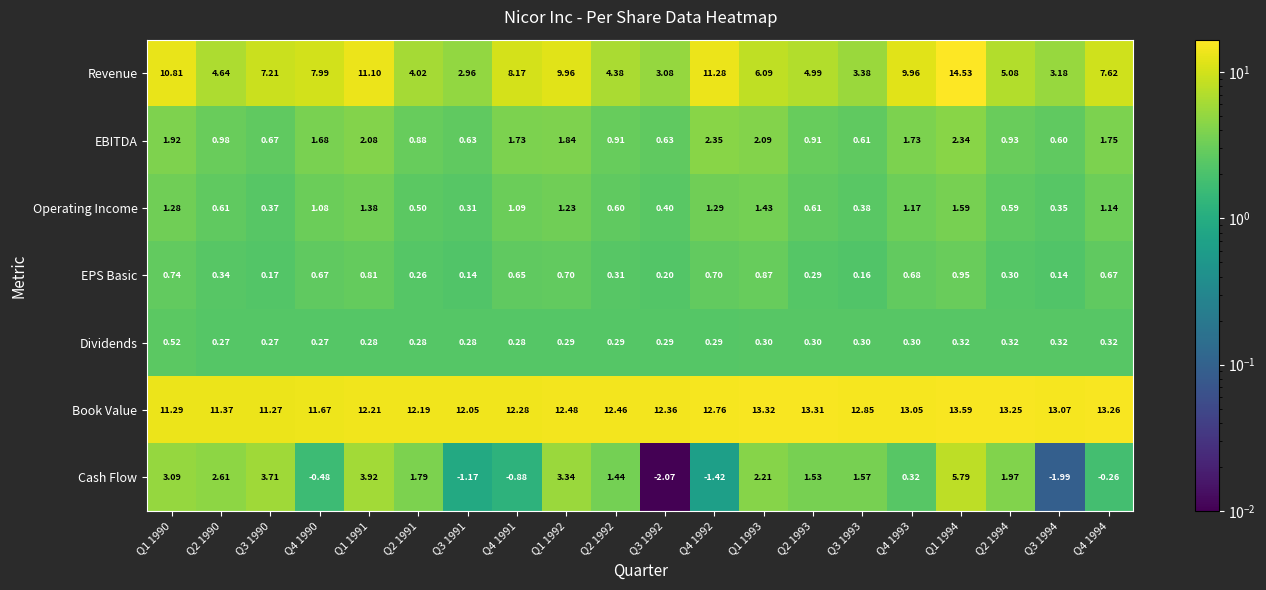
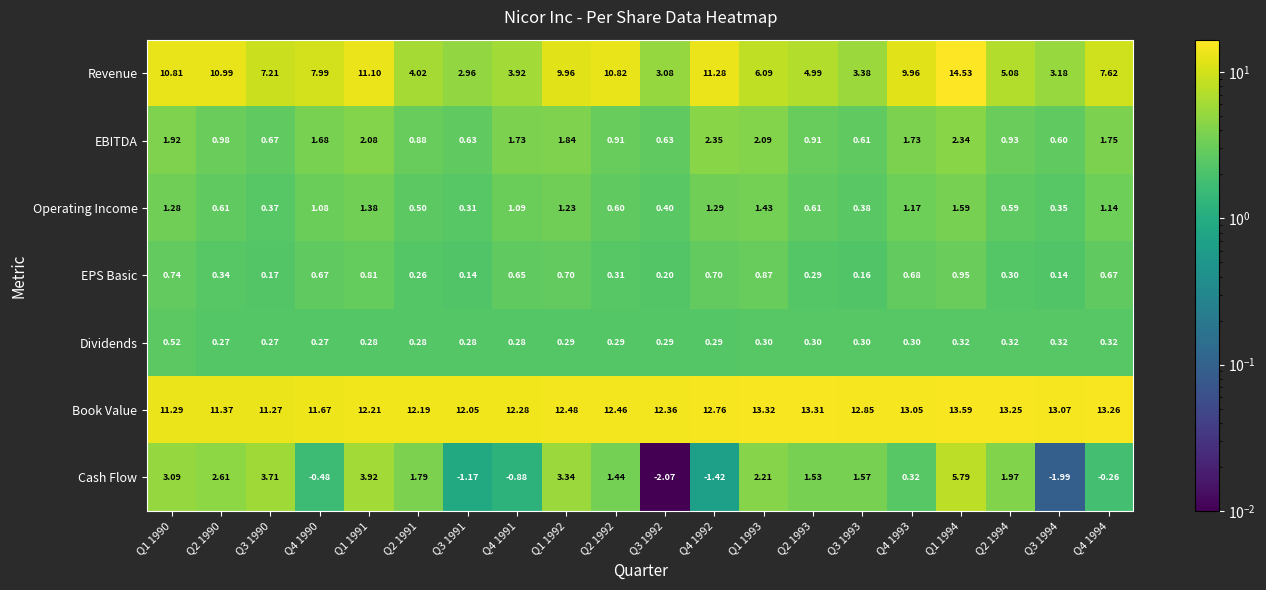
Revenue, Q2 1990: 4.64 -> 10.99
Revenue, Q4 1991: 8.17 -> 3.92
Revenue, Q2 1992: 4.38 -> 10.82
